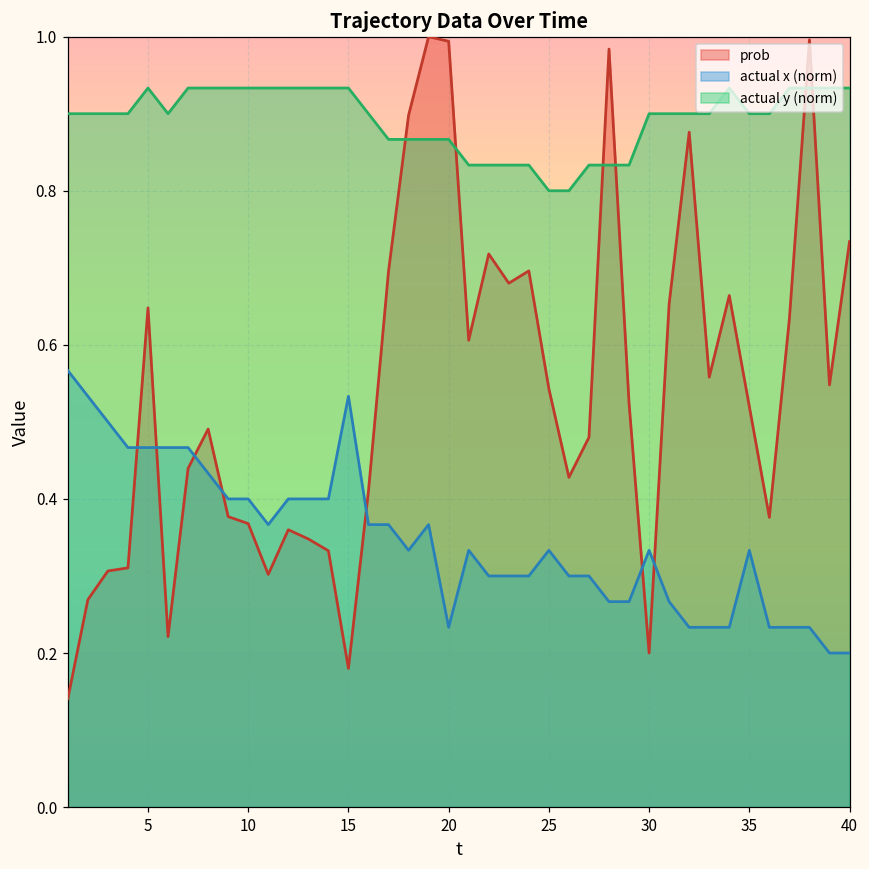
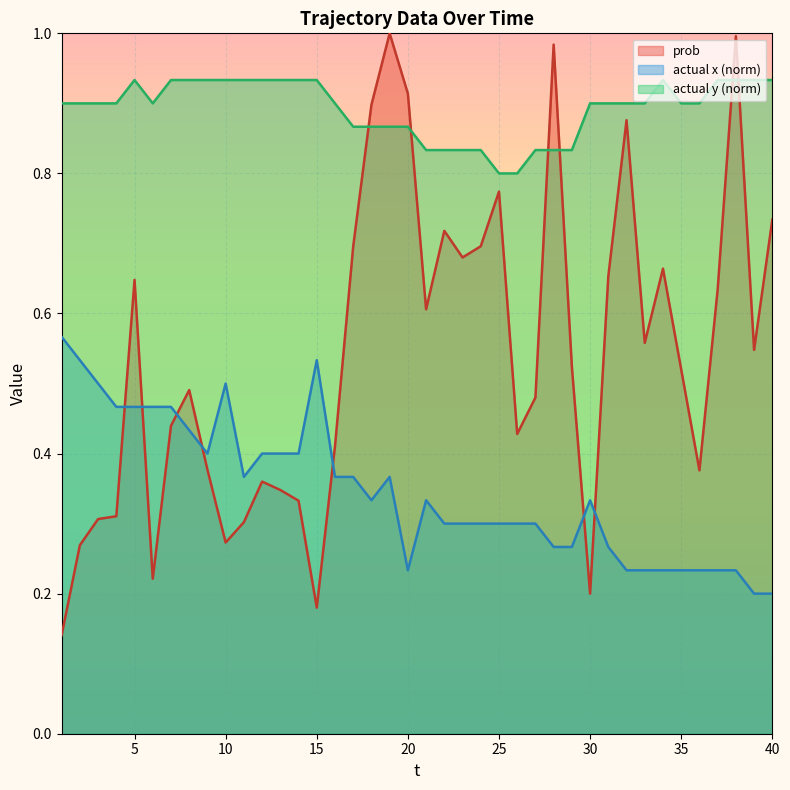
prob, 10: 0.37 -> 0.27
actual x (norm), 10: 0.40 -> 0.50
prob, 20: 0.99 -> 0.91
prob, 25: 0.54 -> 0.77
actual x (norm), 25: 0.33 -> 0.30
actual x (norm), 35: 0.33 -> 0.23
